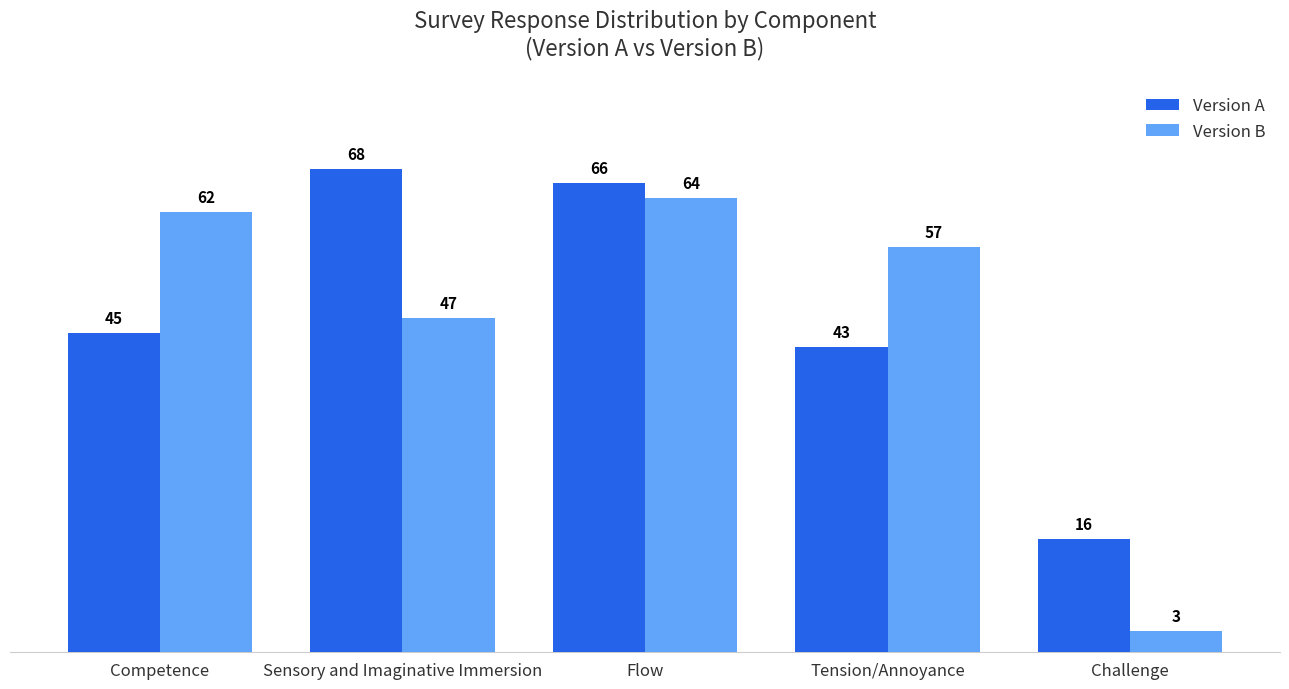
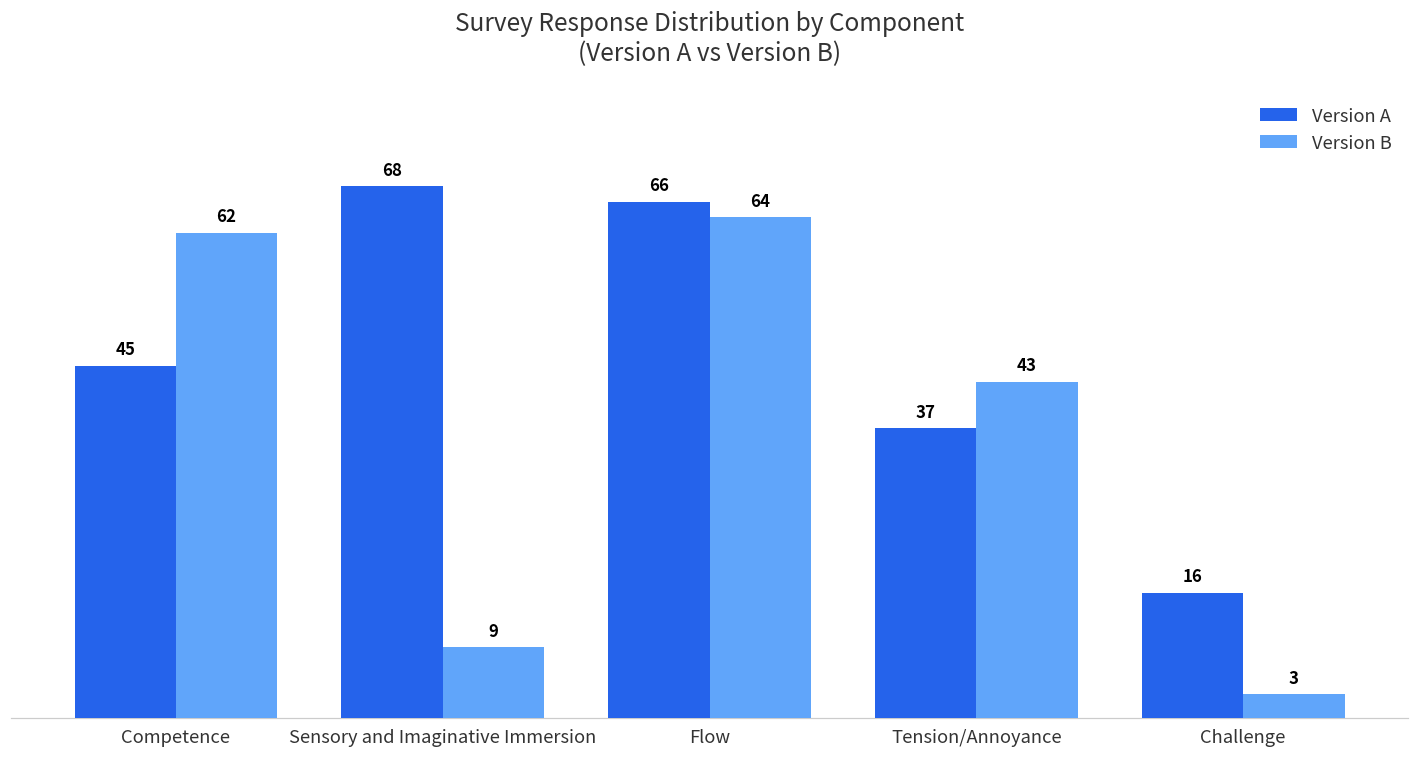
Version B, Sensory and Imaginative Immersion: 47 -> 9
Version A, Tension/Annoyance: 43 -> 37
Version B, Tension/Annoyance: 57 -> 43
